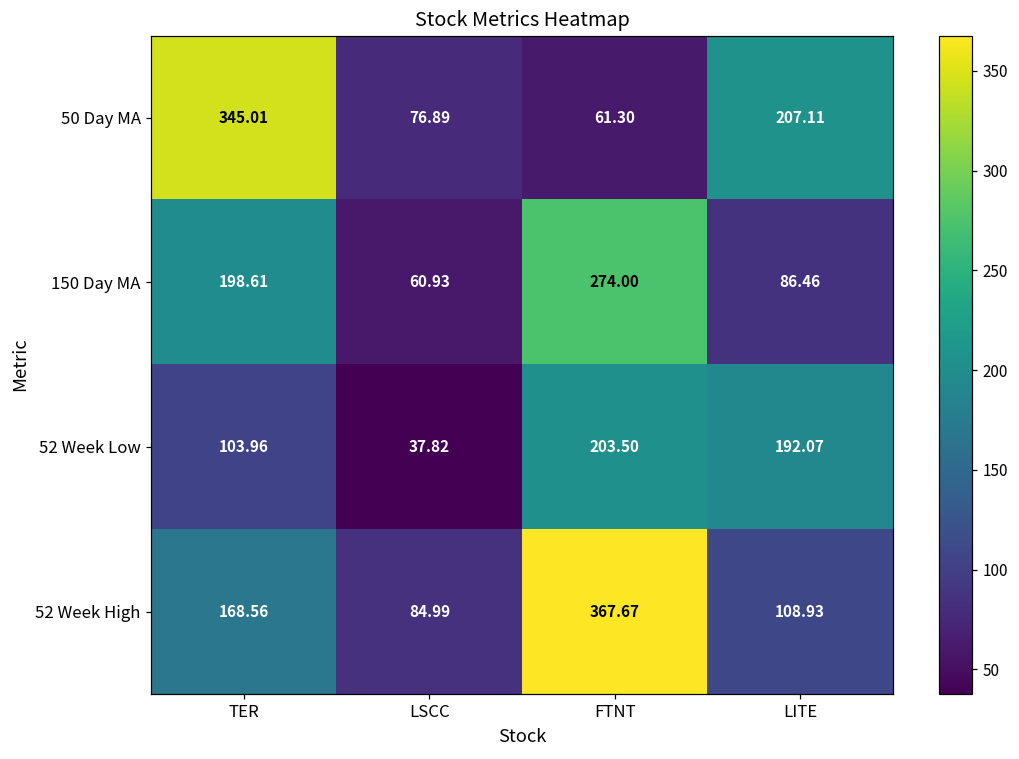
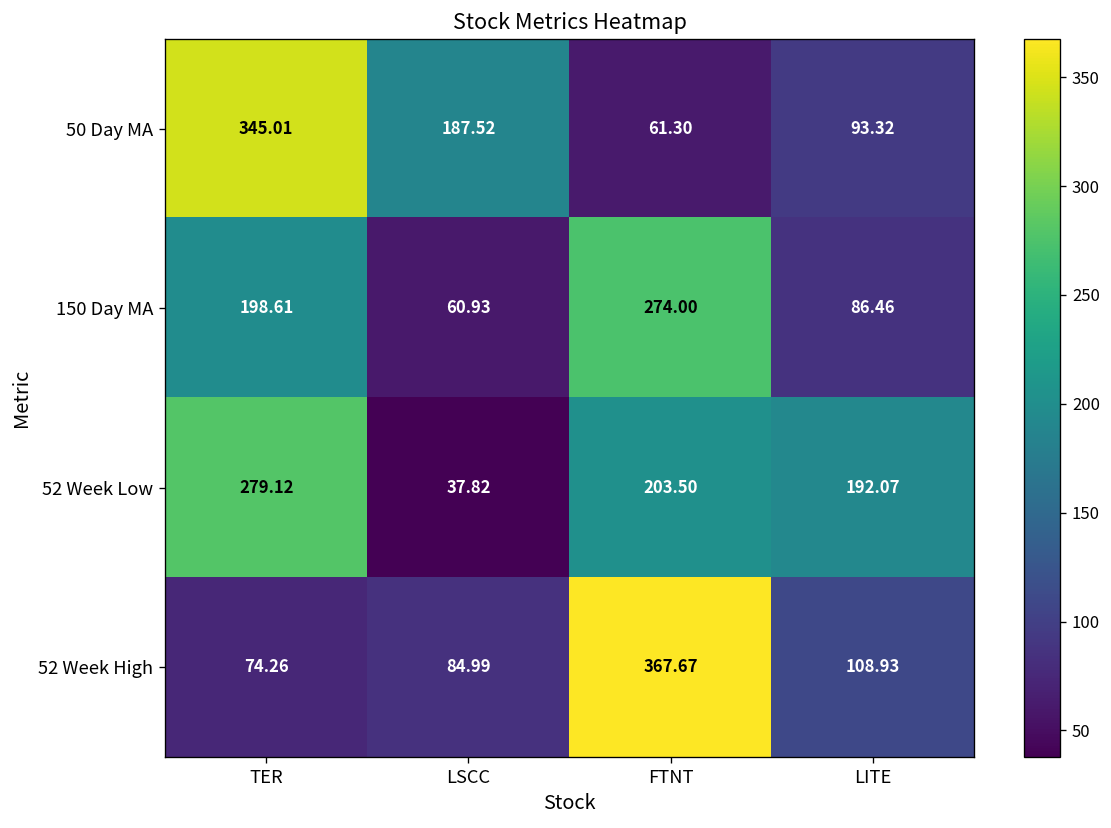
50 Day MA, LSCC: 76.89 -> 187.52
50 Day MA, LITE: 207.11 -> 93.32
52 Week Low, TER: 103.96 -> 279.12
52 Week High, TER: 168.56 -> 74.26
